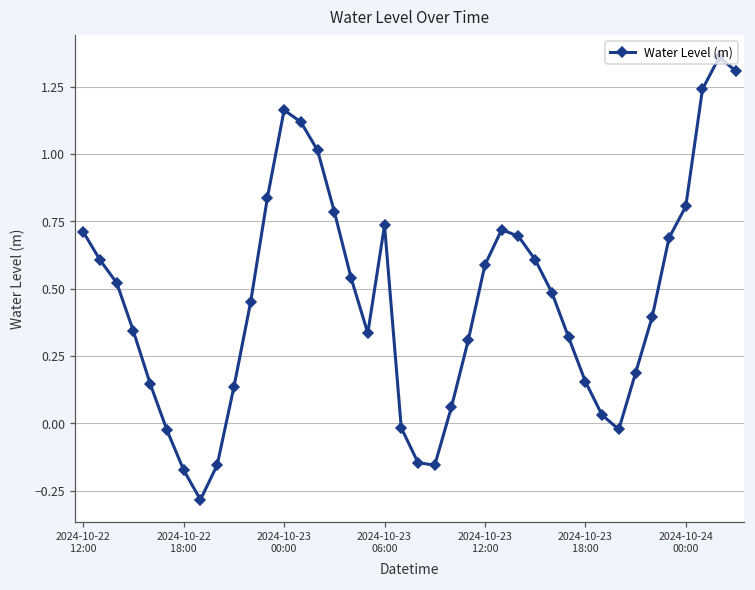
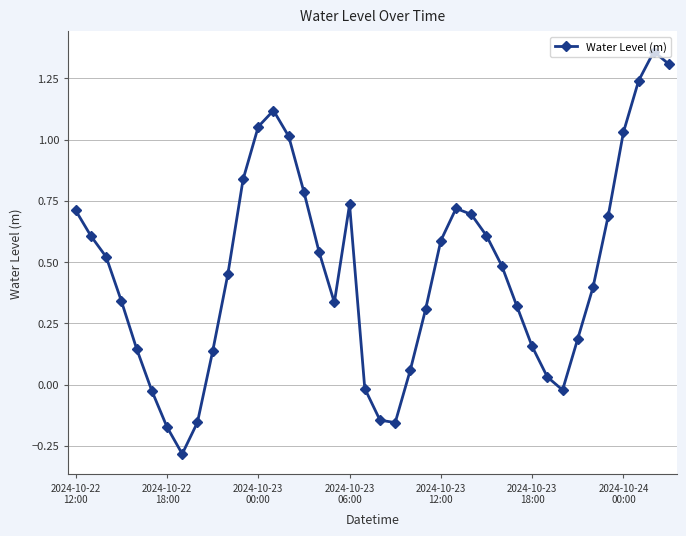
2024-10-23 00:00: 1.16 -> 1.05
2024-10-24 00:00: 0.81 -> 1.03
